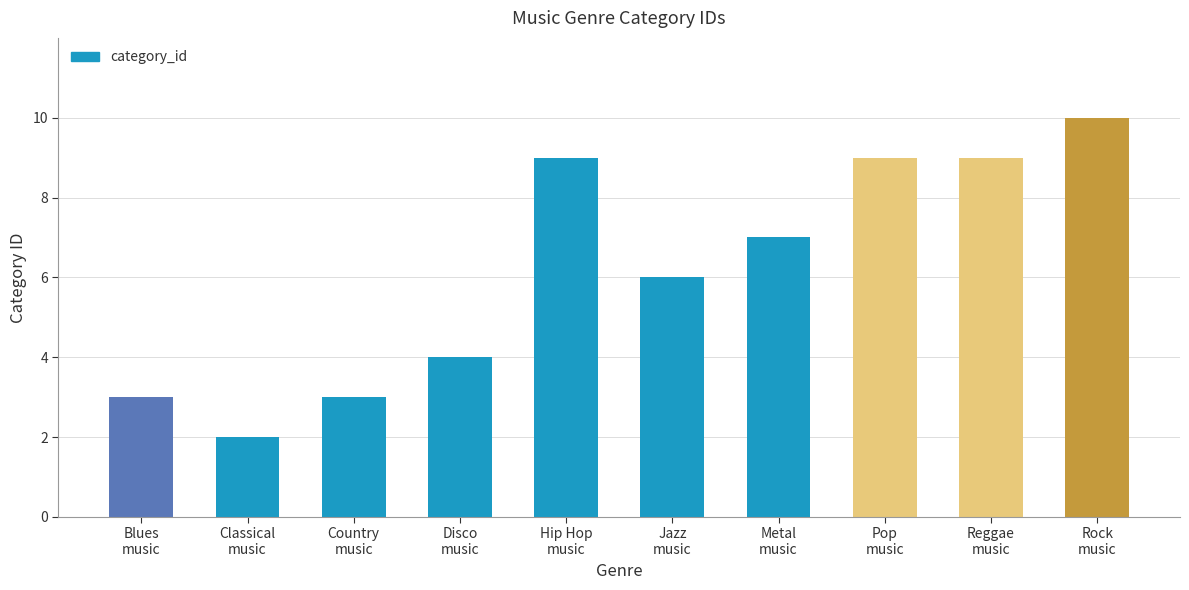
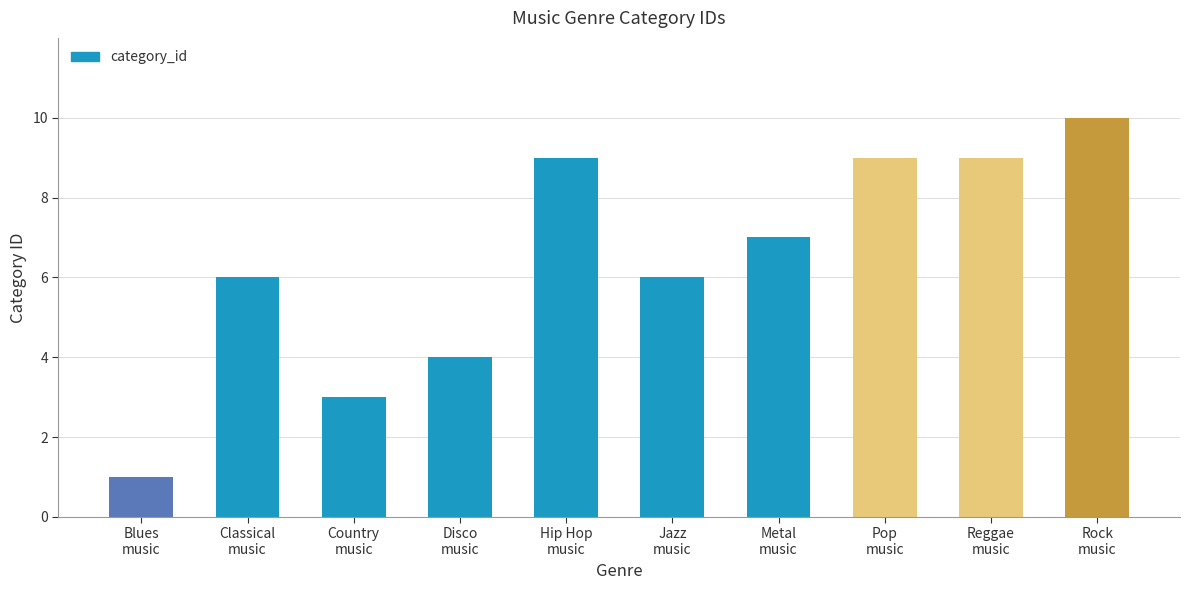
Blues music: 3 -> 1
Classical music: 2 -> 6
